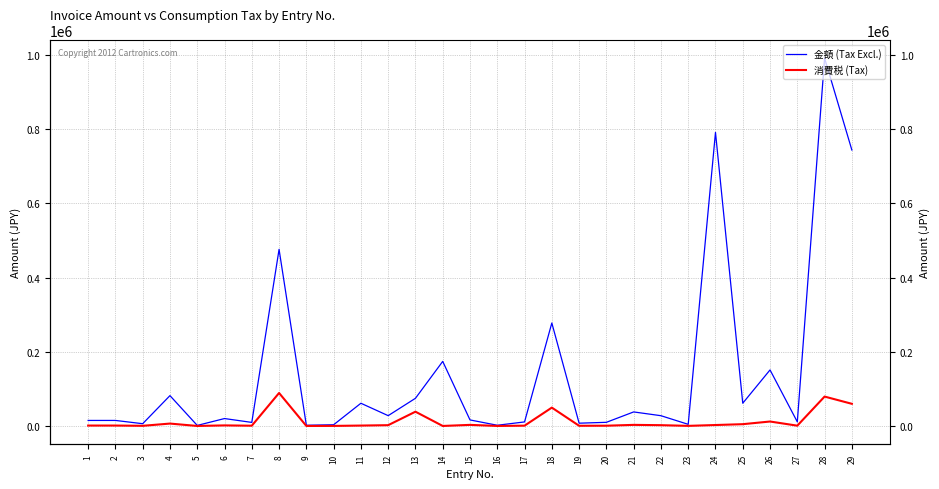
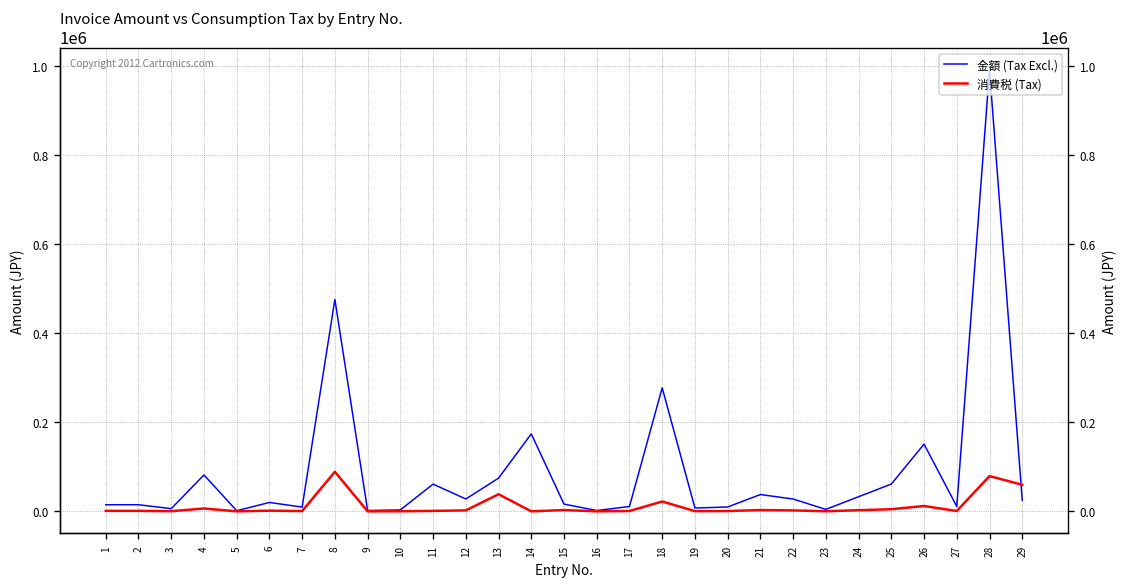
消費税 (Tax), 18: 50000 -> 20000
金額 (Tax Excl.), 24: 790000 -> 30000
金額 (Tax Excl.), 29: 740000 -> 30000
